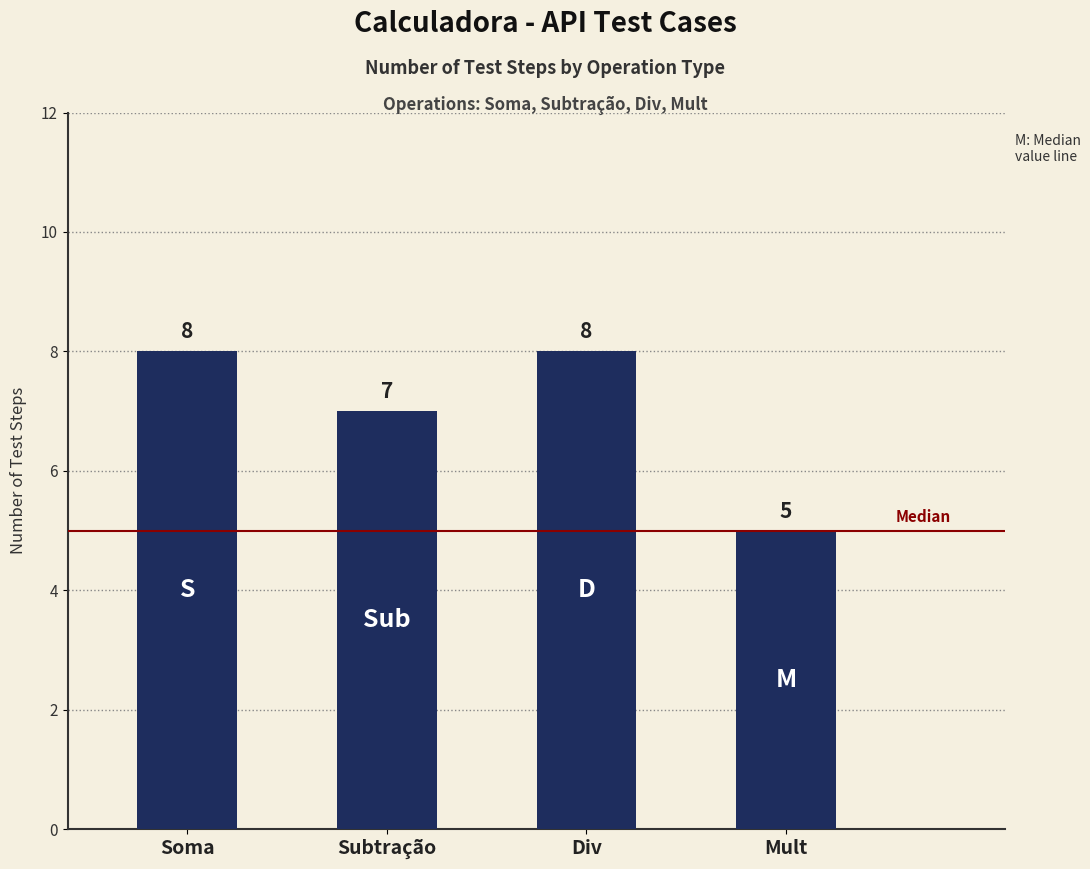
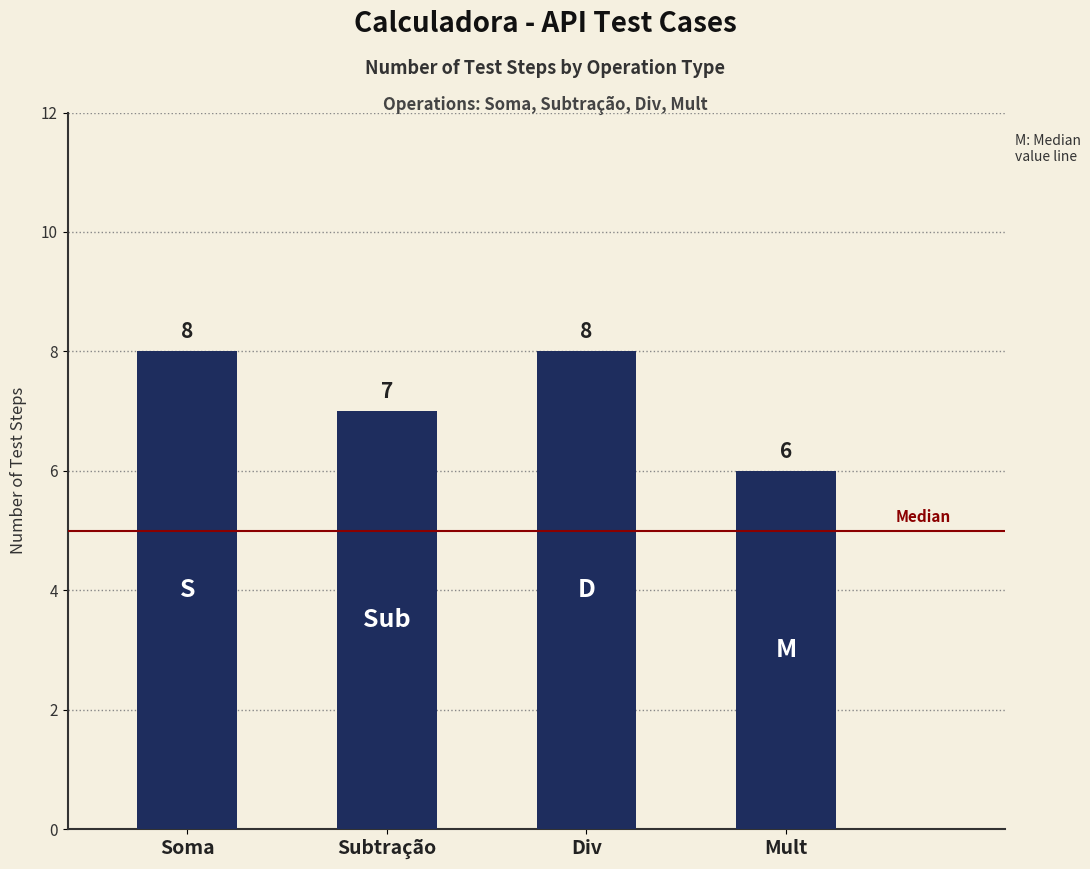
Mult: 5 -> 6
